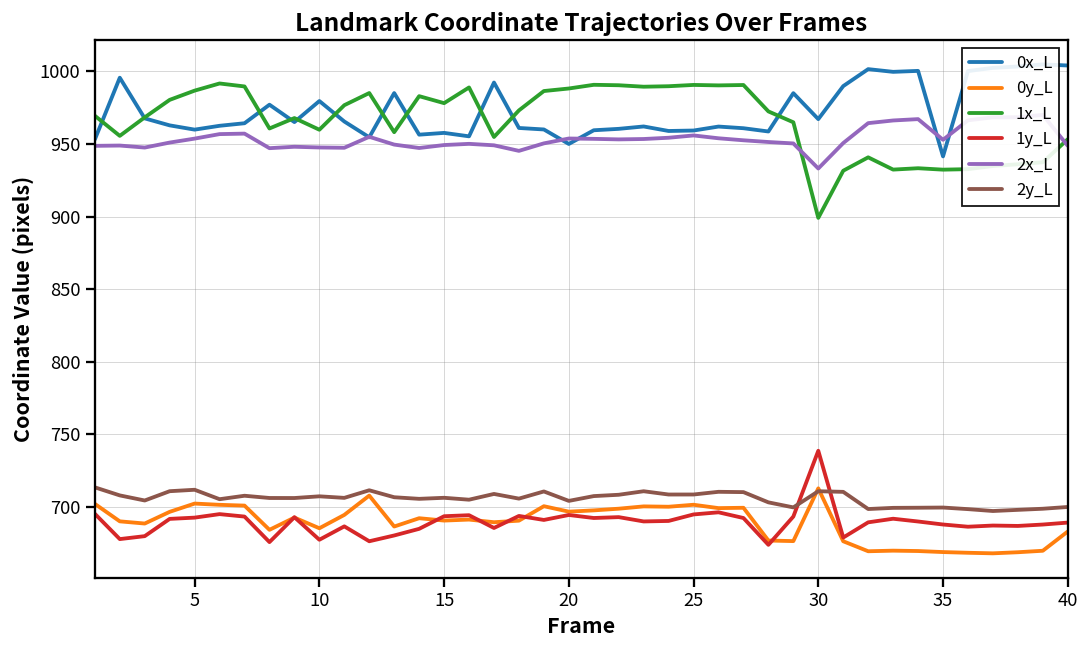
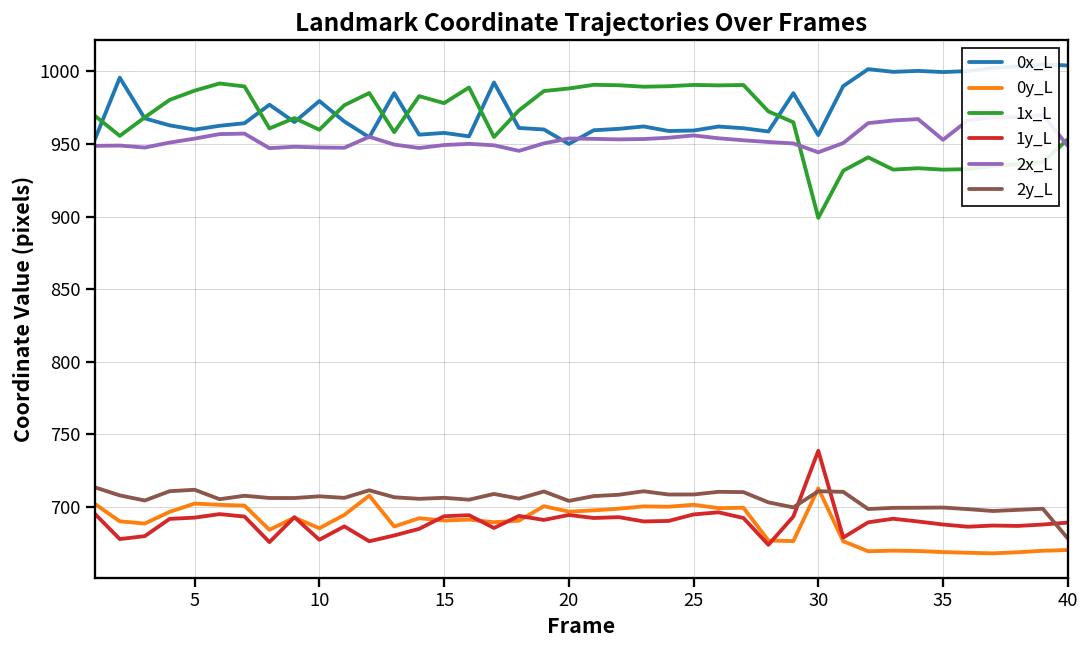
0x_L, 30: 967 -> 956
2x_L, 30: 933 -> 944
0x_L, 35: 941 -> 1000
0y_L, 40: 683 -> 670
2y_L, 40: 700 -> 678
